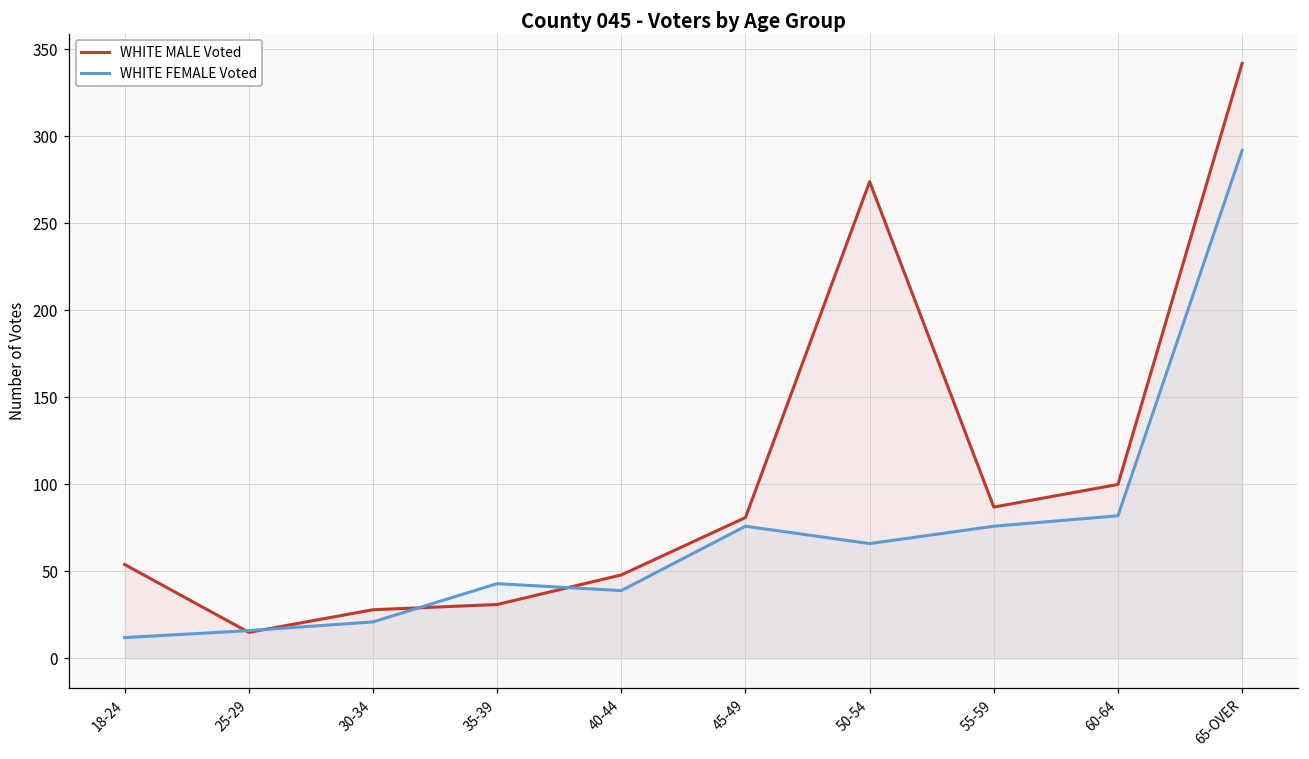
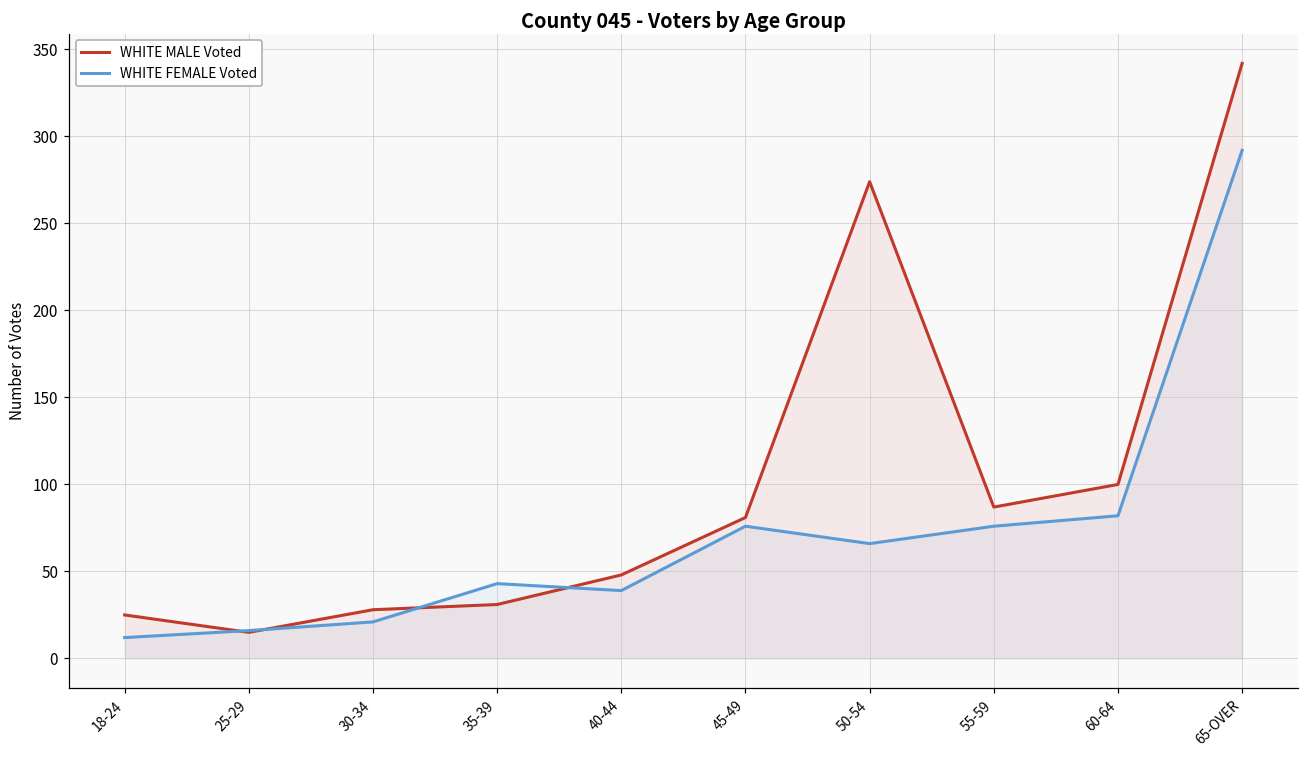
WHITE MALE Voted, 18-24: 54 -> 25
